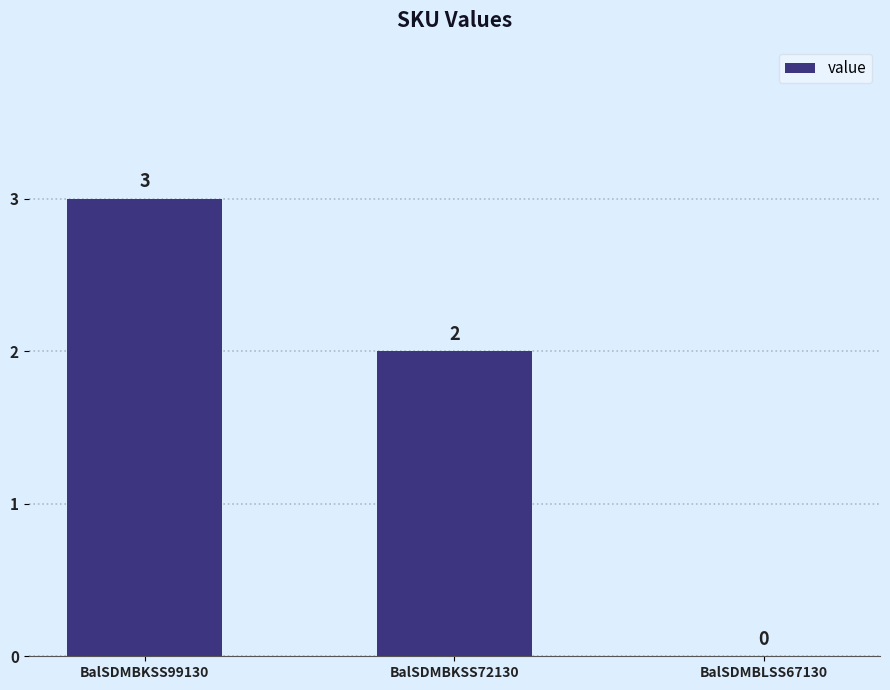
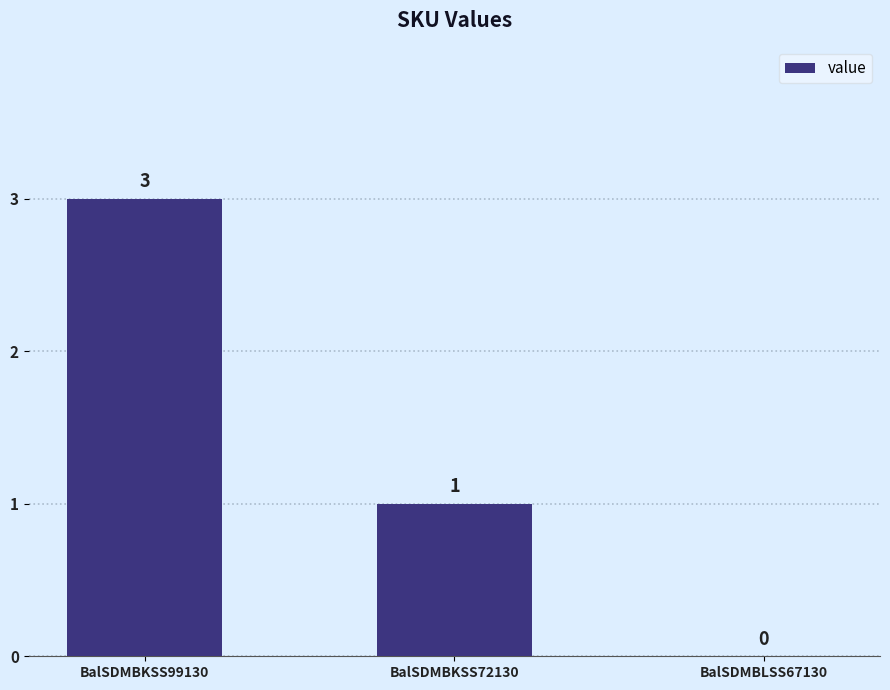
BalSDMBKSS72130: 2 -> 1
